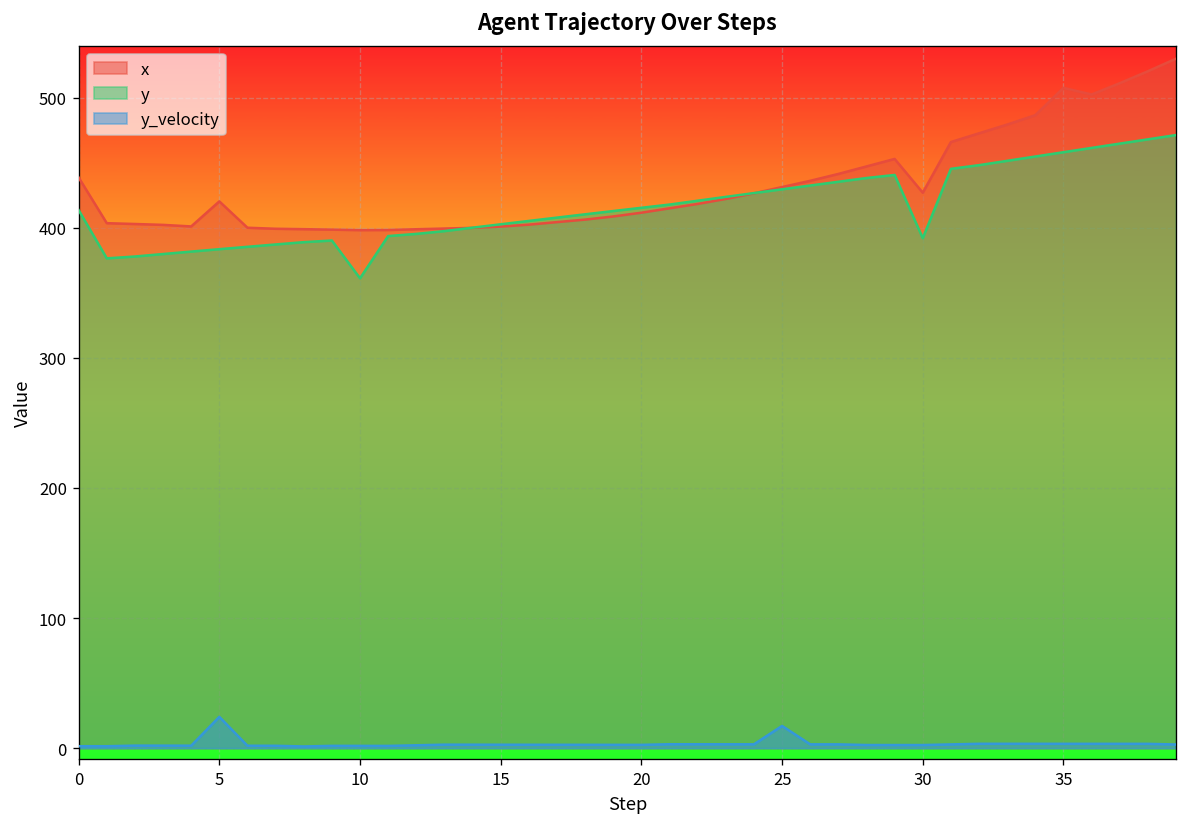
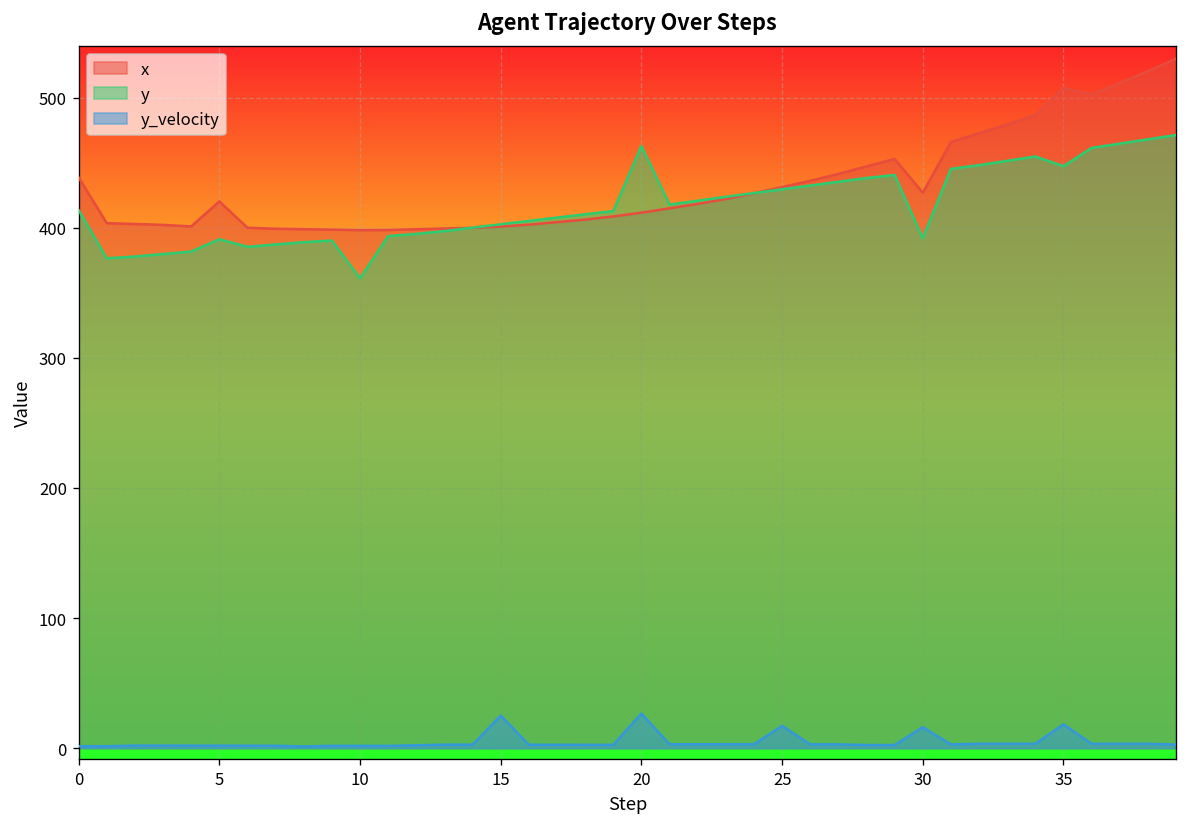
y, 5: 384 -> 391
y_velocity, 5: 24 -> 2
y_velocity, 15: 3 -> 25
y, 20: 415 -> 463
y_velocity, 20: 2 -> 27
y_velocity, 30: 2 -> 16
y, 35: 458 -> 447
y_velocity, 35: 3 -> 18
